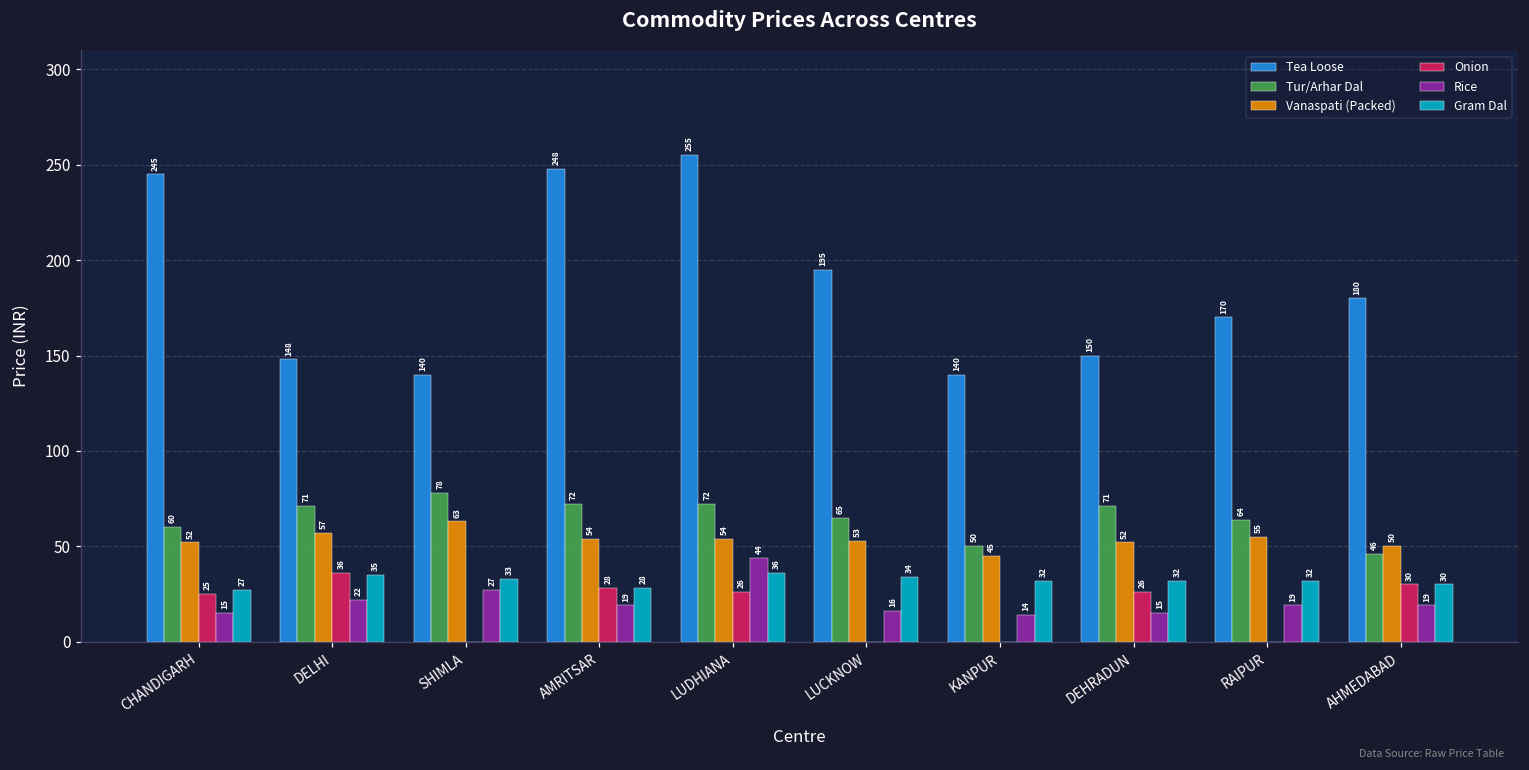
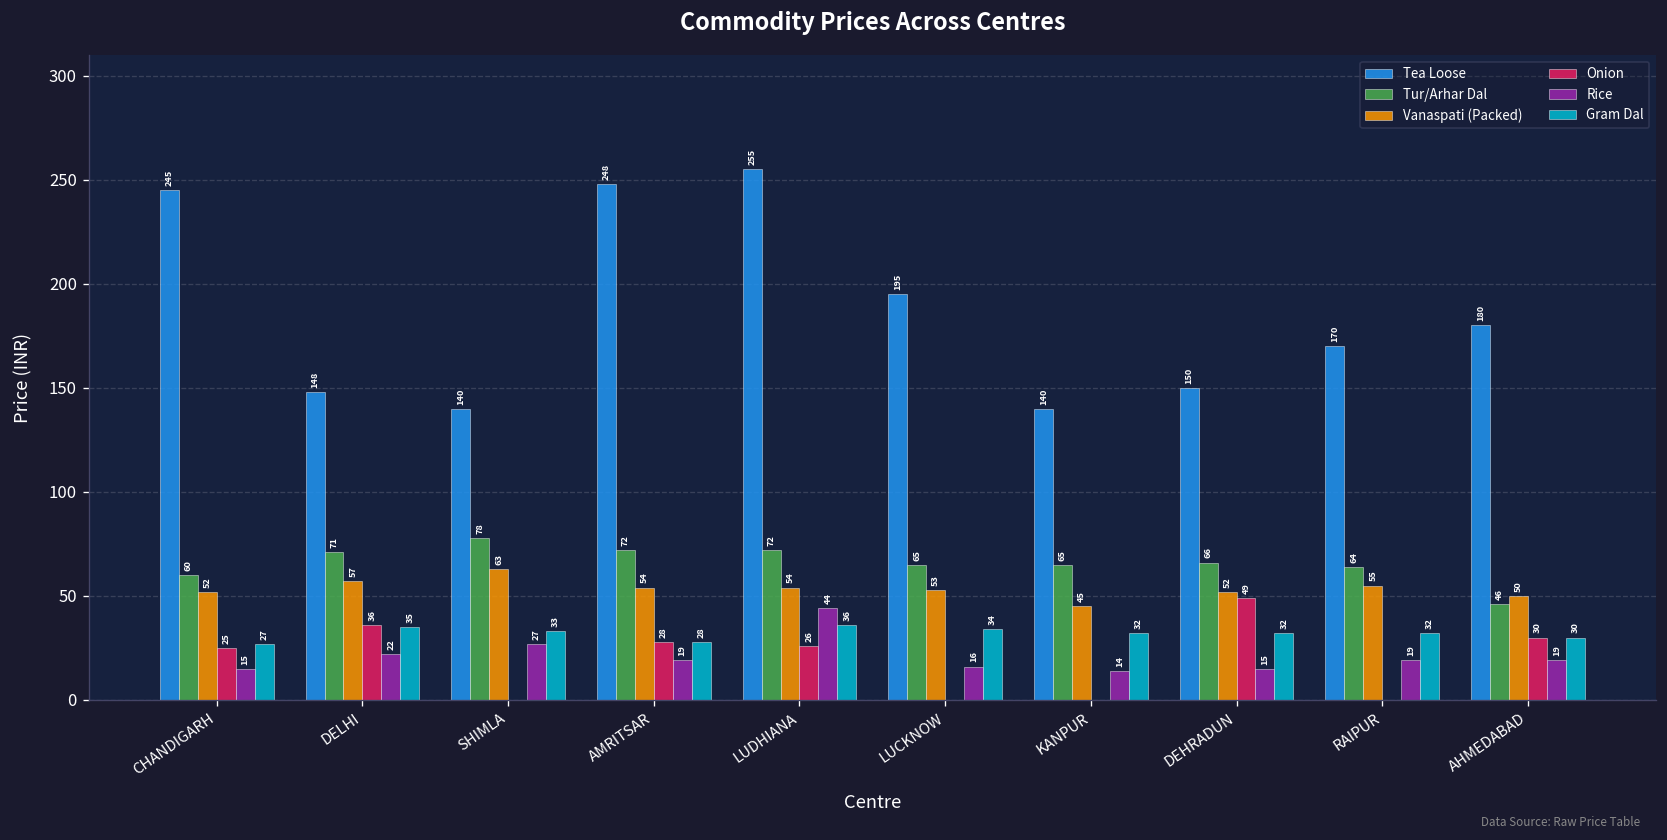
Tur/Arhar Dal, KANPUR: 50 -> 65
Tur/Arhar Dal, DEHRADUN: 71 -> 66
Onion, DEHRADUN: 26 -> 49
